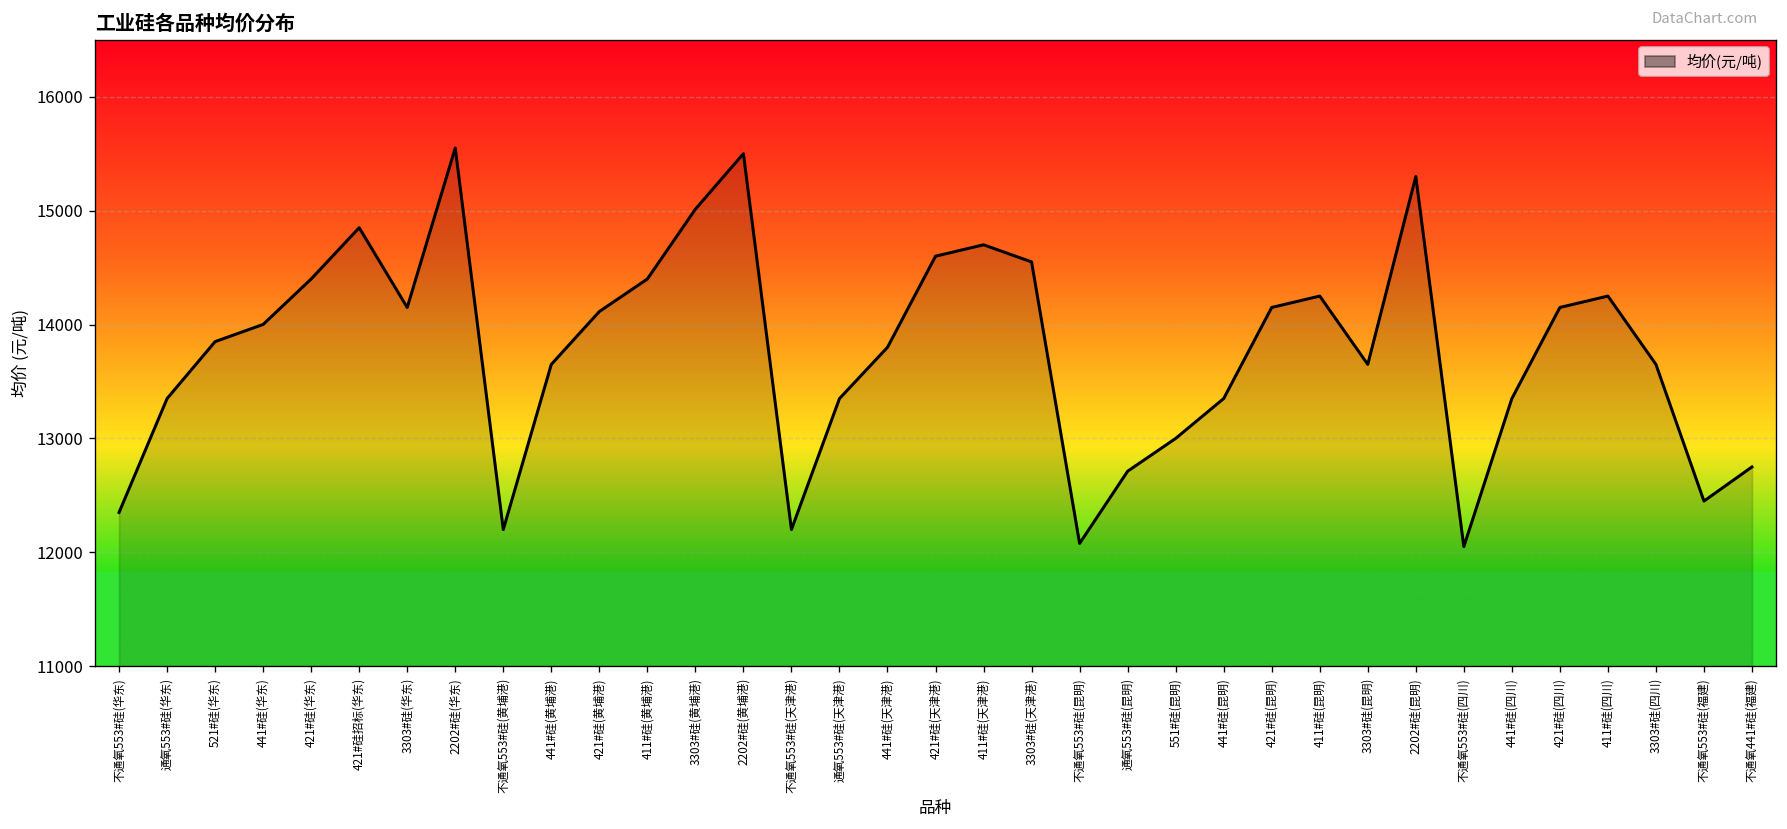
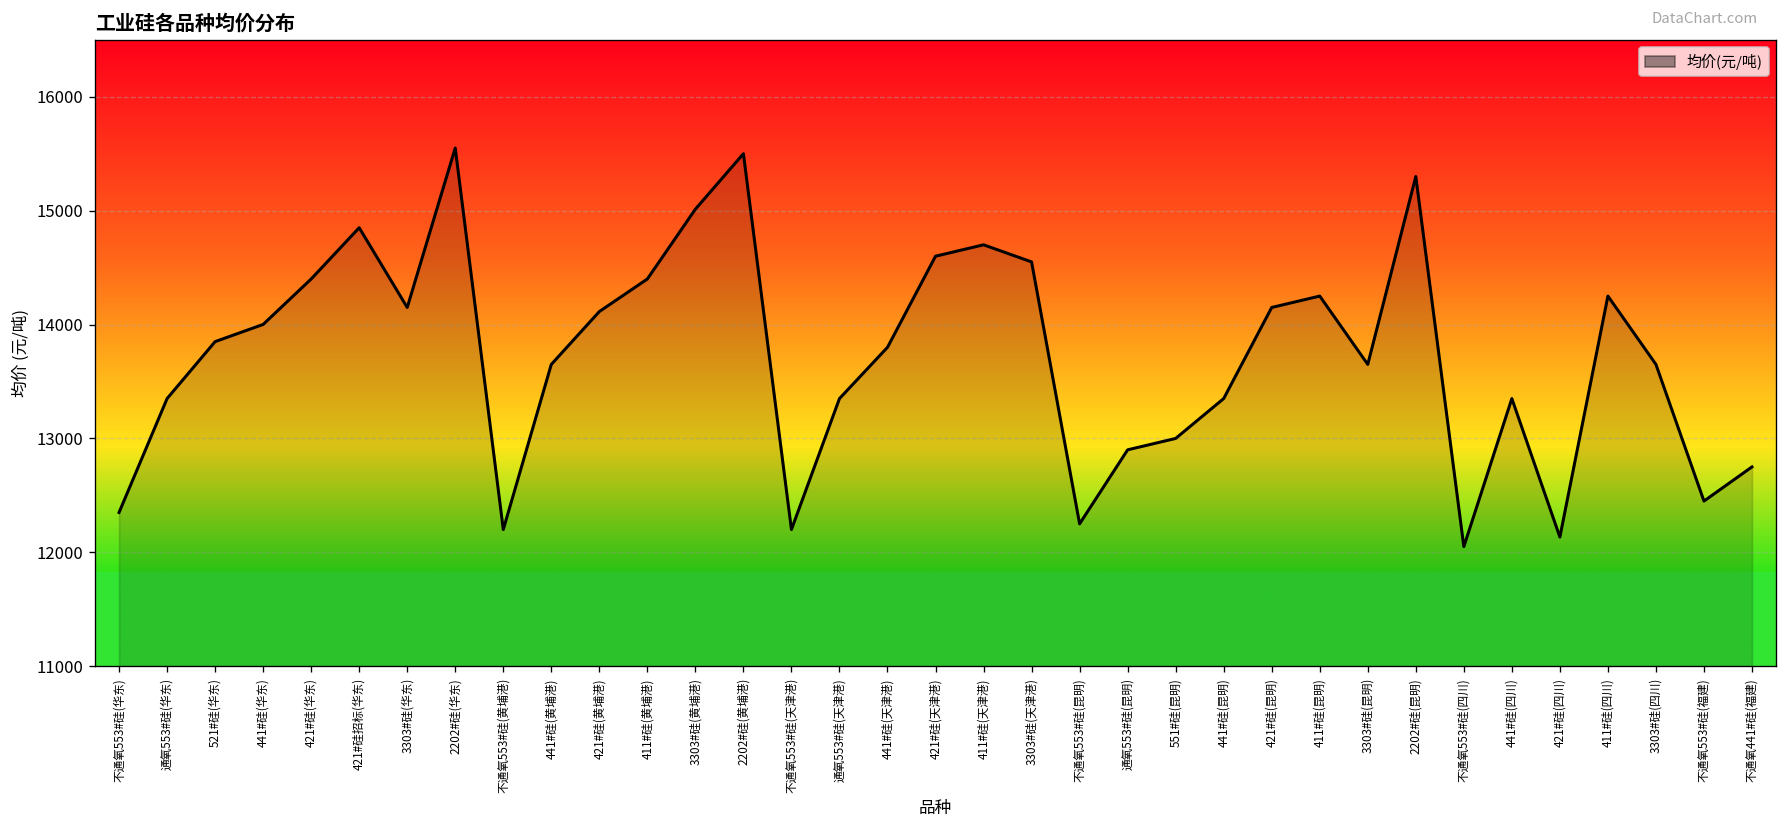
不通氧553#硅(昆明): 12100 -> 12300
通氧553#硅(昆明): 12700 -> 12900
421#硅(四川): 14200 -> 12100
